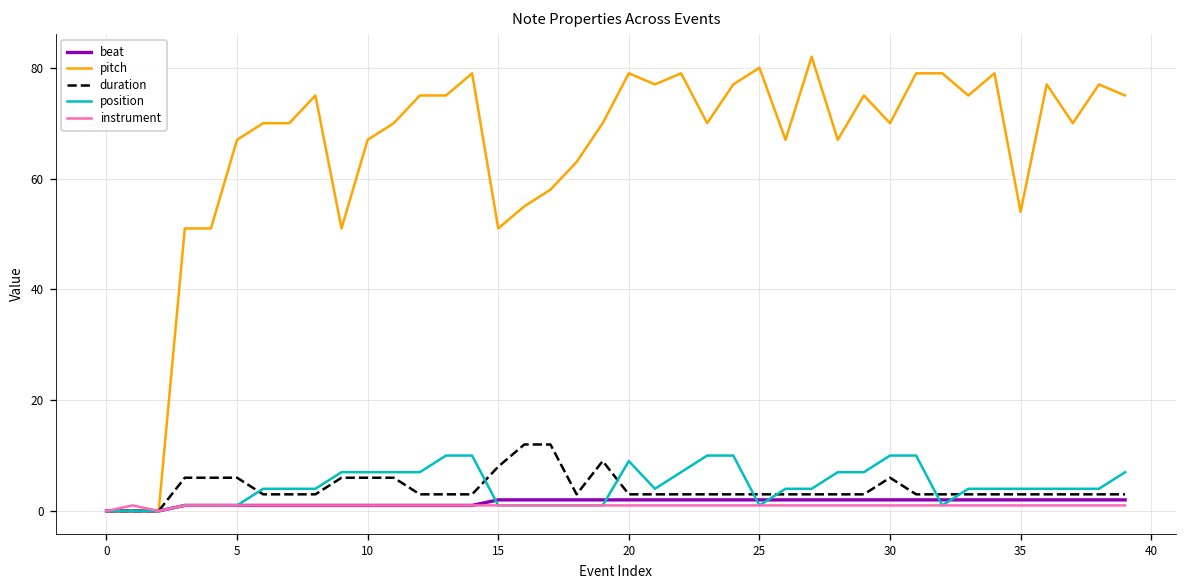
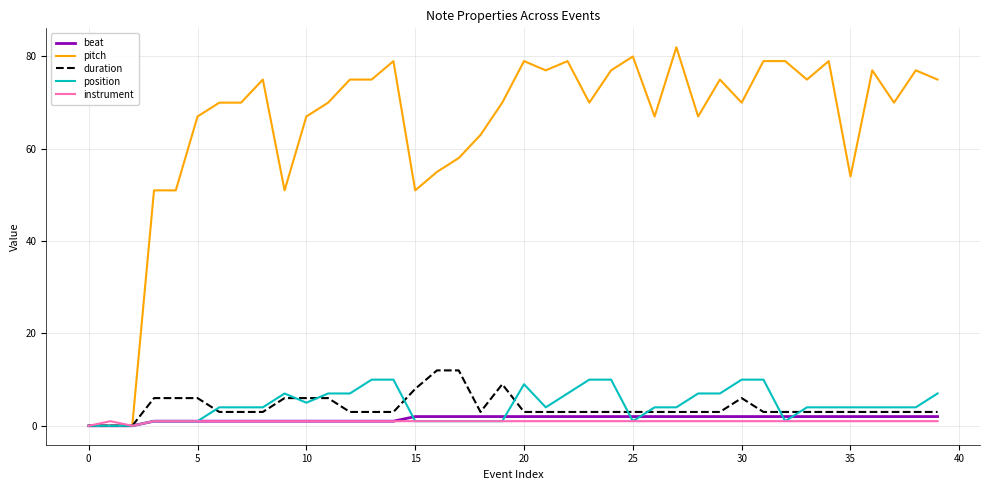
position, 10: 7 -> 5
